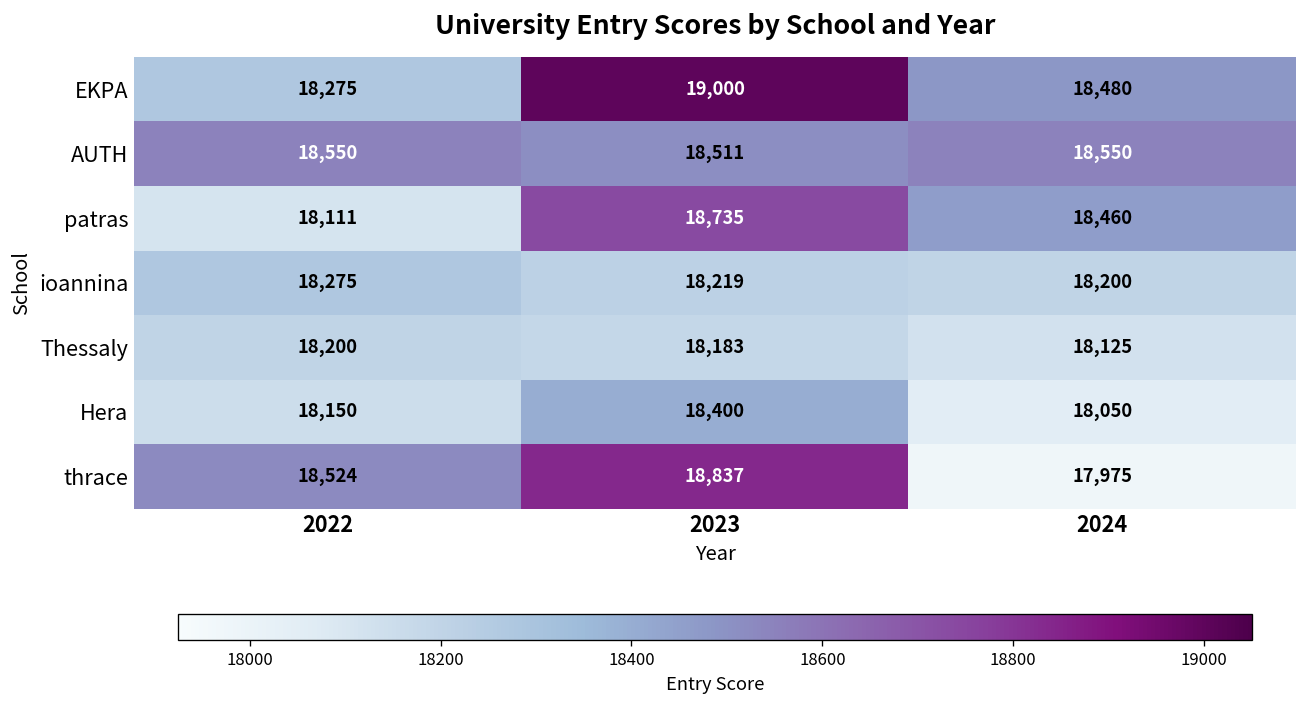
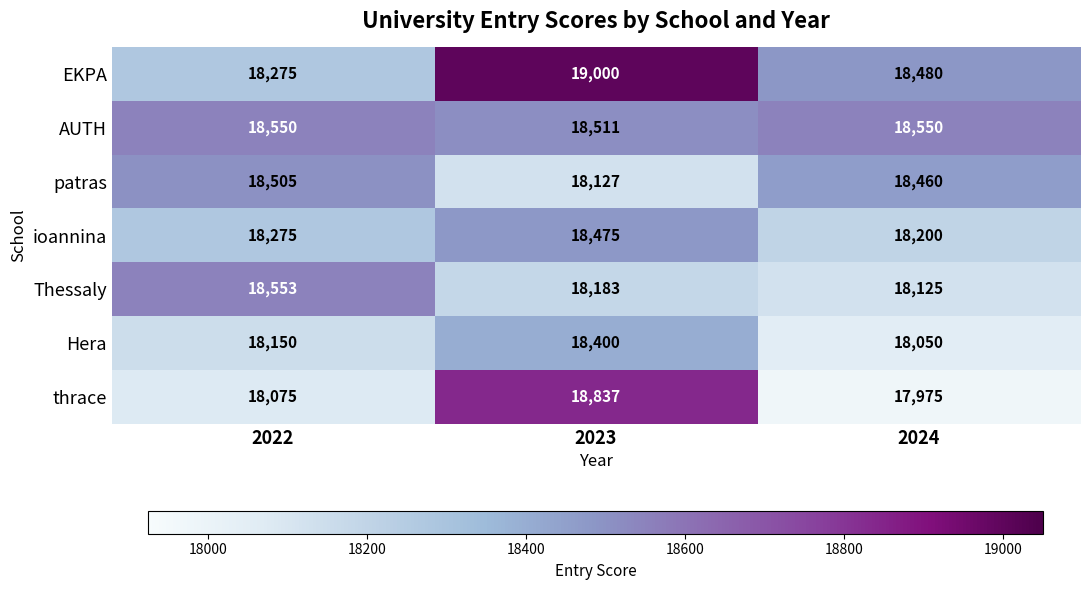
patras, 2022: 18,111 -> 18,505
patras, 2023: 18,735 -> 18,127
ioannina, 2023: 18,219 -> 18,475
Thessaly, 2022: 18,200 -> 18,553
thrace, 2022: 18,524 -> 18,075
